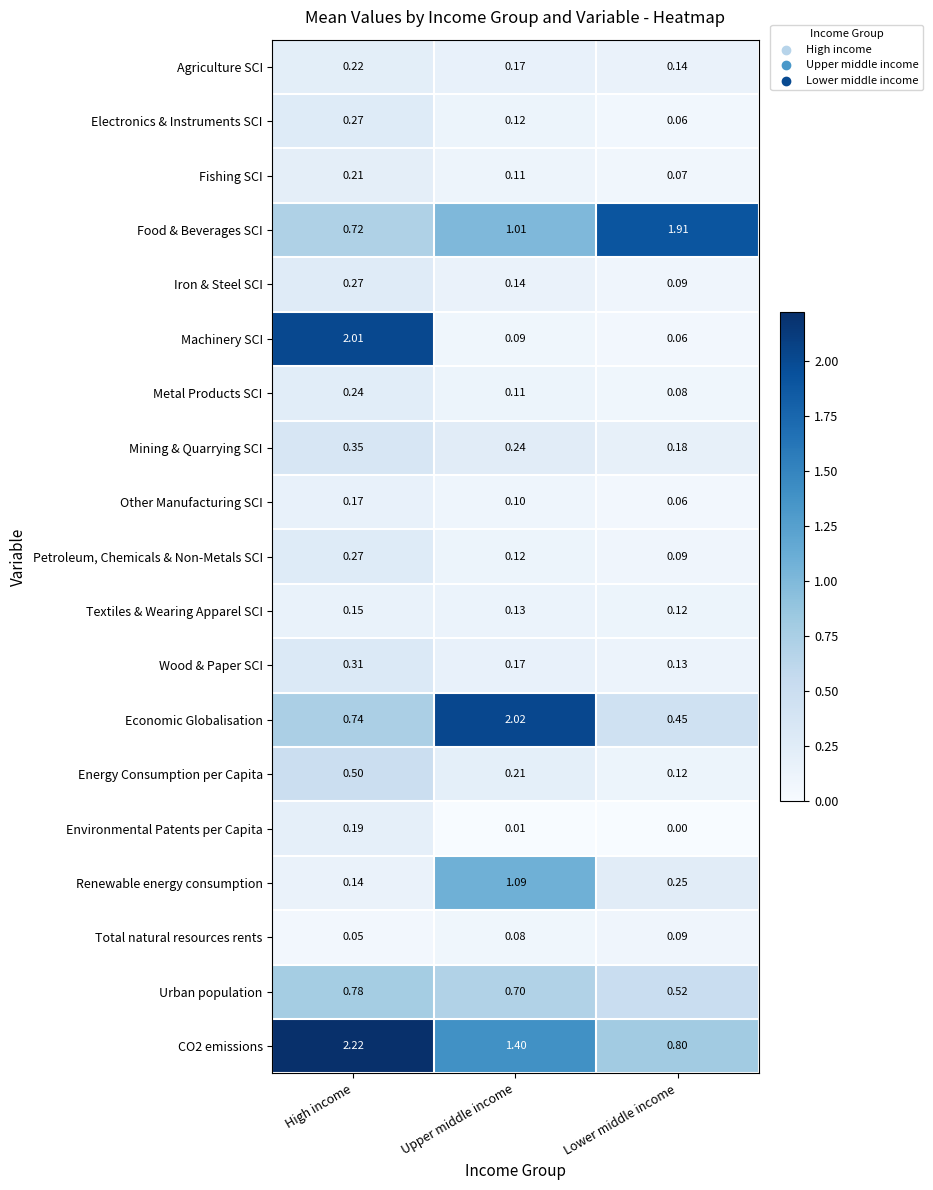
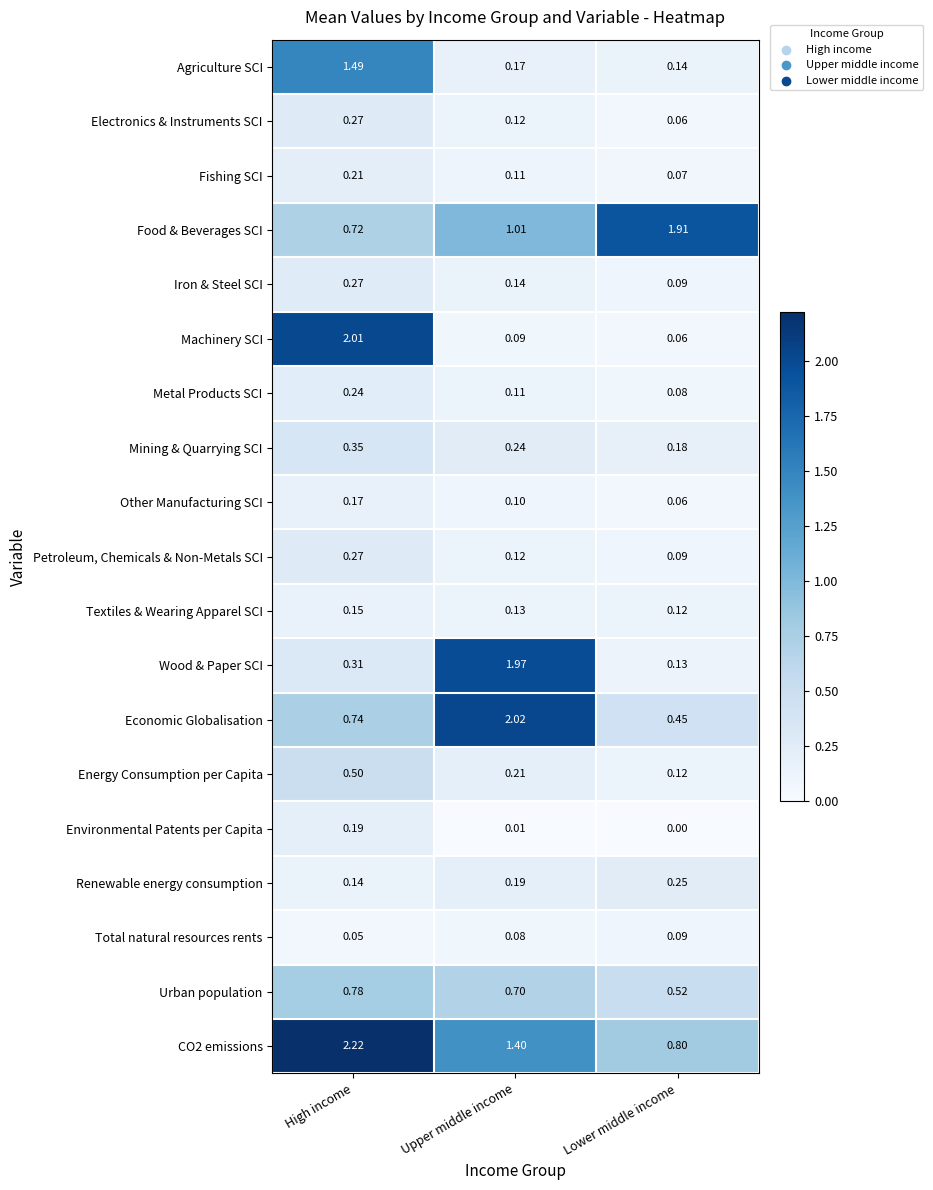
Agriculture SCI, High income: 0.22 -> 1.49
Wood & Paper SCI, Upper middle income: 0.17 -> 1.97
Renewable energy consumption, Upper middle income: 1.09 -> 0.19
